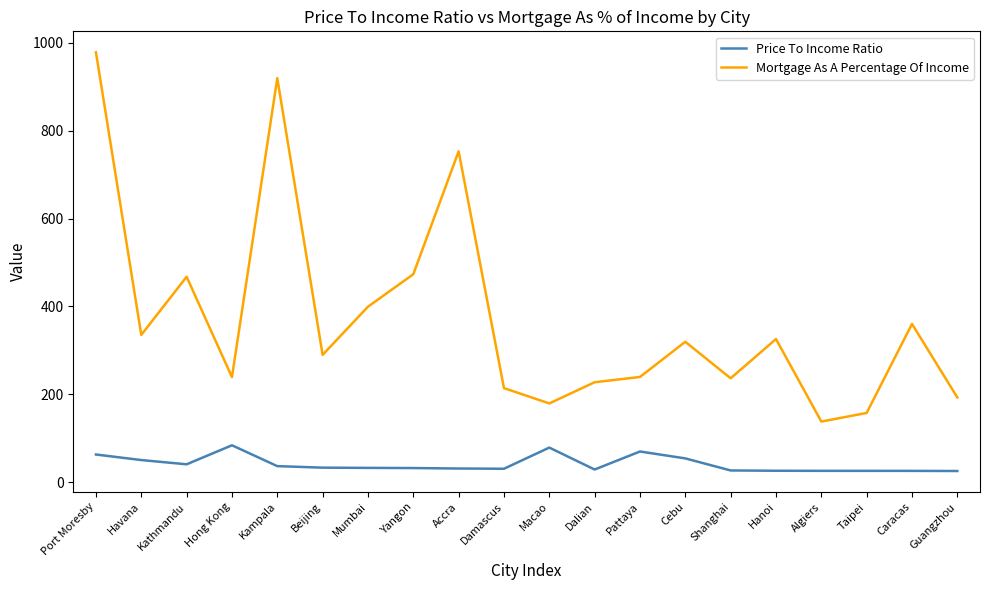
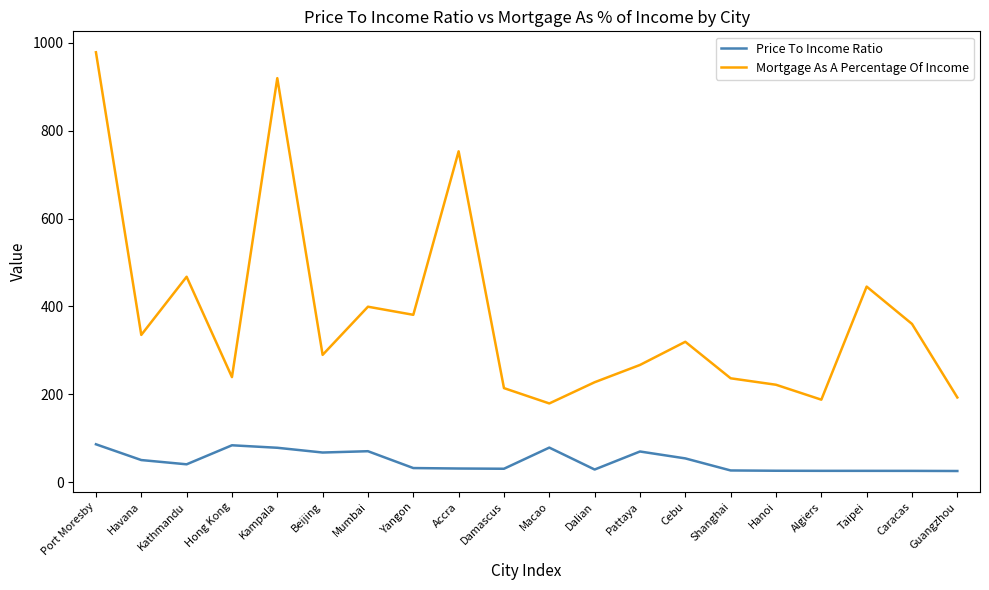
Price To Income Ratio, Port Moresby: 60 -> 90
Price To Income Ratio, Kampala: 40 -> 80
Price To Income Ratio, Beijing: 30 -> 70
Price To Income Ratio, Mumbai: 30 -> 70
Mortgage As A Percentage Of Income, Yangon: 470 -> 380
Mortgage As A Percentage Of Income, Pattaya: 240 -> 270
Mortgage As A Percentage Of Income, Hanoi: 330 -> 220
Mortgage As A Percentage Of Income, Algiers: 140 -> 190
Mortgage As A Percentage Of Income, Taipei: 160 -> 450
